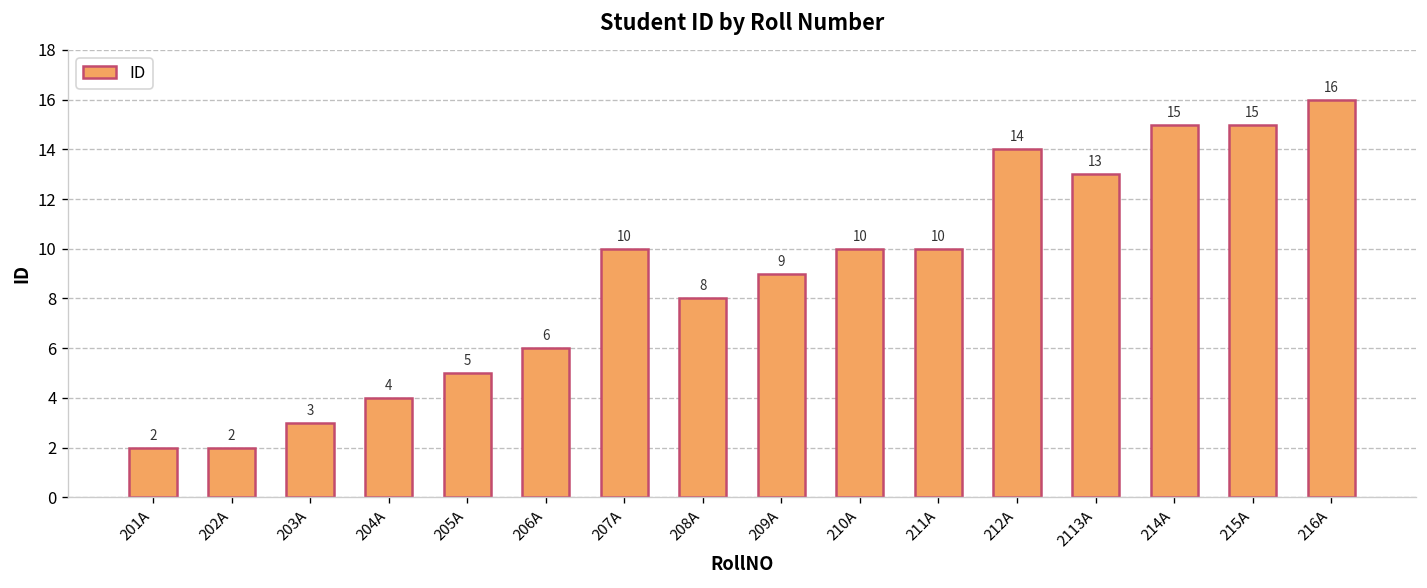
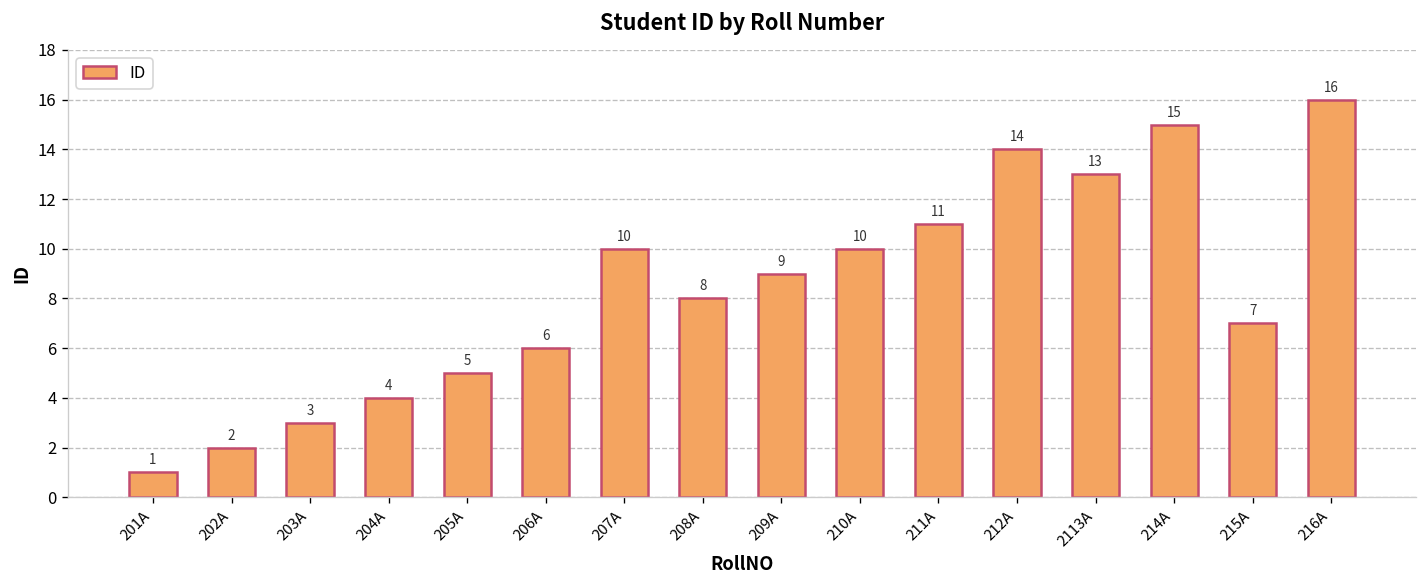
201A: 2 -> 1
211A: 10 -> 11
215A: 15 -> 7
